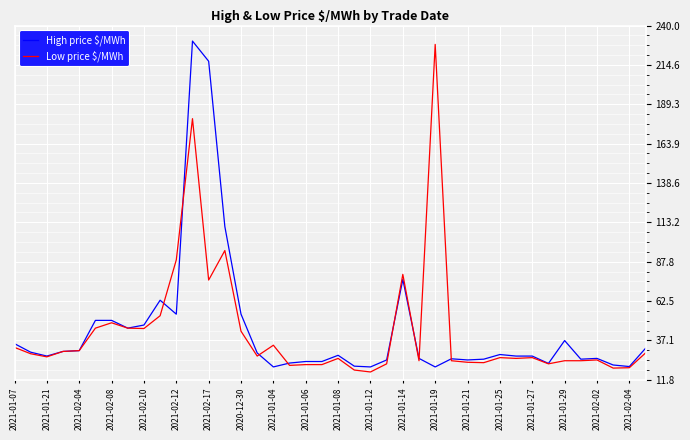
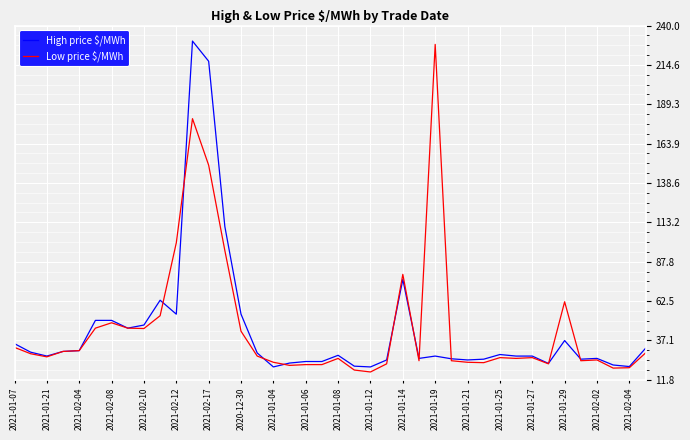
Low price $/MWh, 2021-02-12: 89 -> 100
Low price $/MWh, 2021-02-17: 76 -> 150
Low price $/MWh, 2021-01-04: 34 -> 23
High price $/MWh, 2021-01-19: 20 -> 27
Low price $/MWh, 2021-01-29: 24 -> 62
